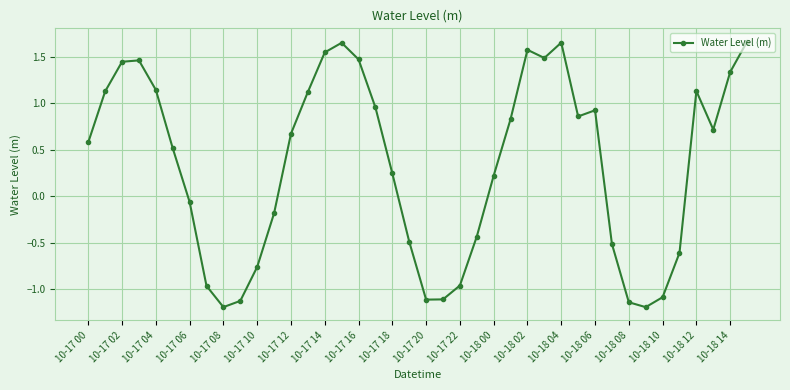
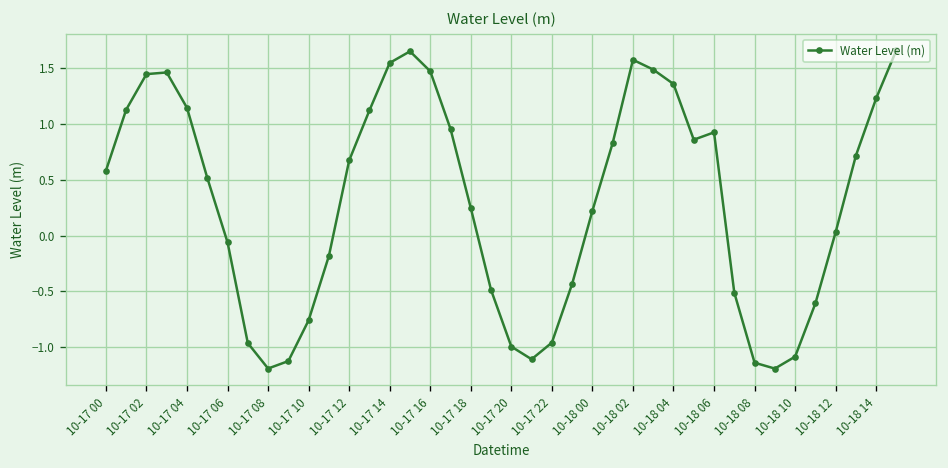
10-17 20: -1.1 -> -1.0
10-18 04: 1.7 -> 1.4
10-18 12: 1.1 -> 0.0
10-18 14: 1.3 -> 1.2
